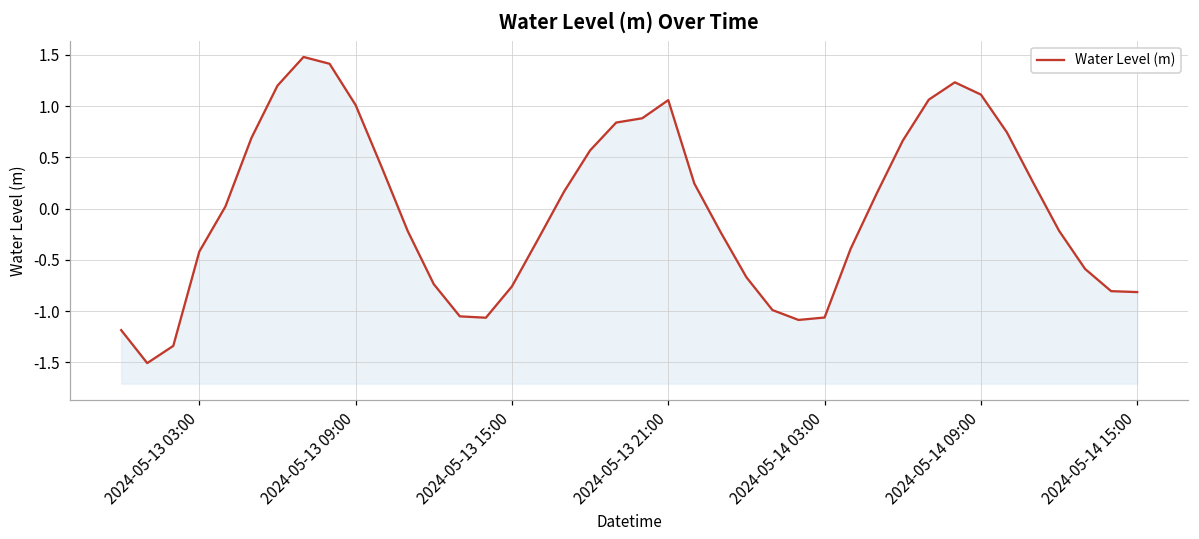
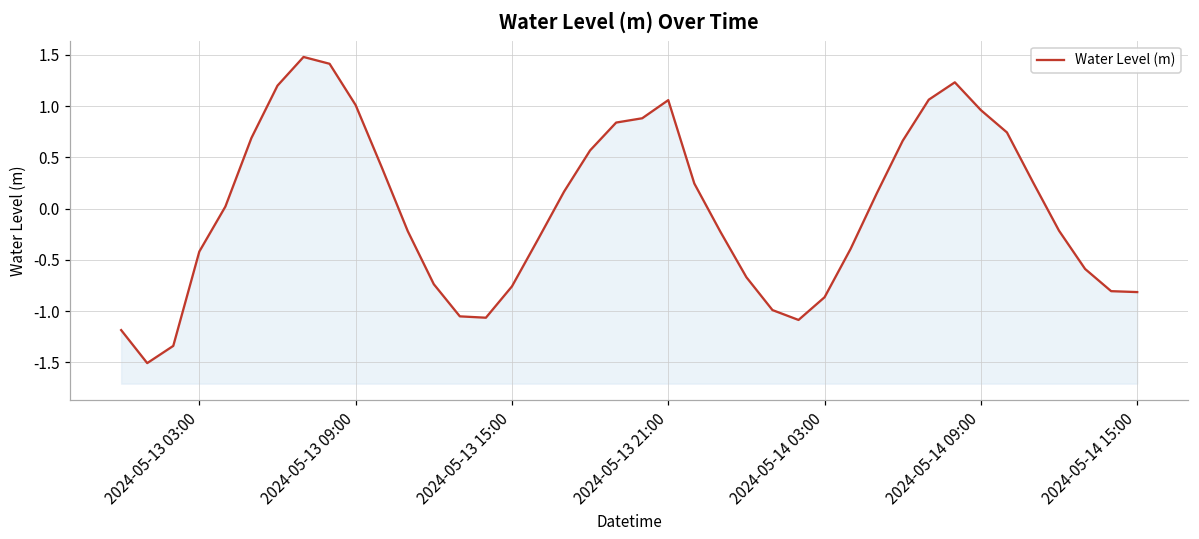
2024-05-14 03:00: -1.1 -> -0.9
2024-05-14 09:00: 1.1 -> 1.0
